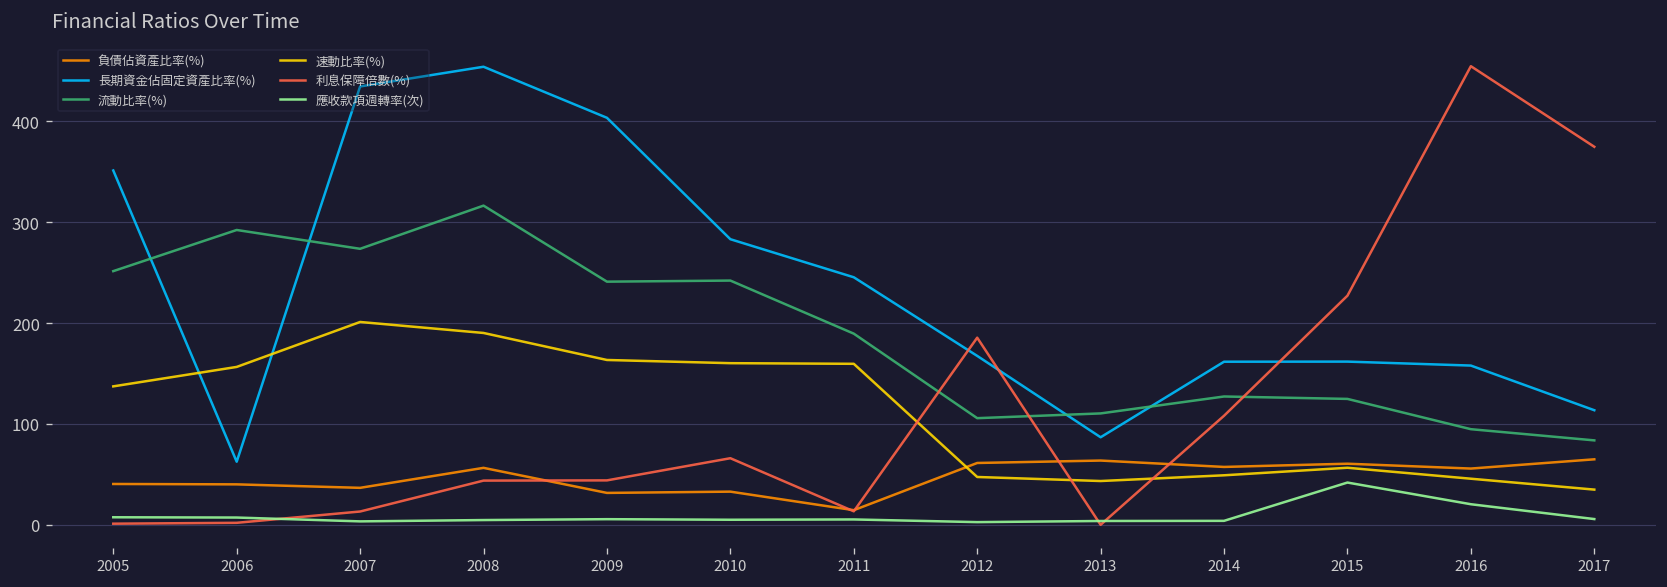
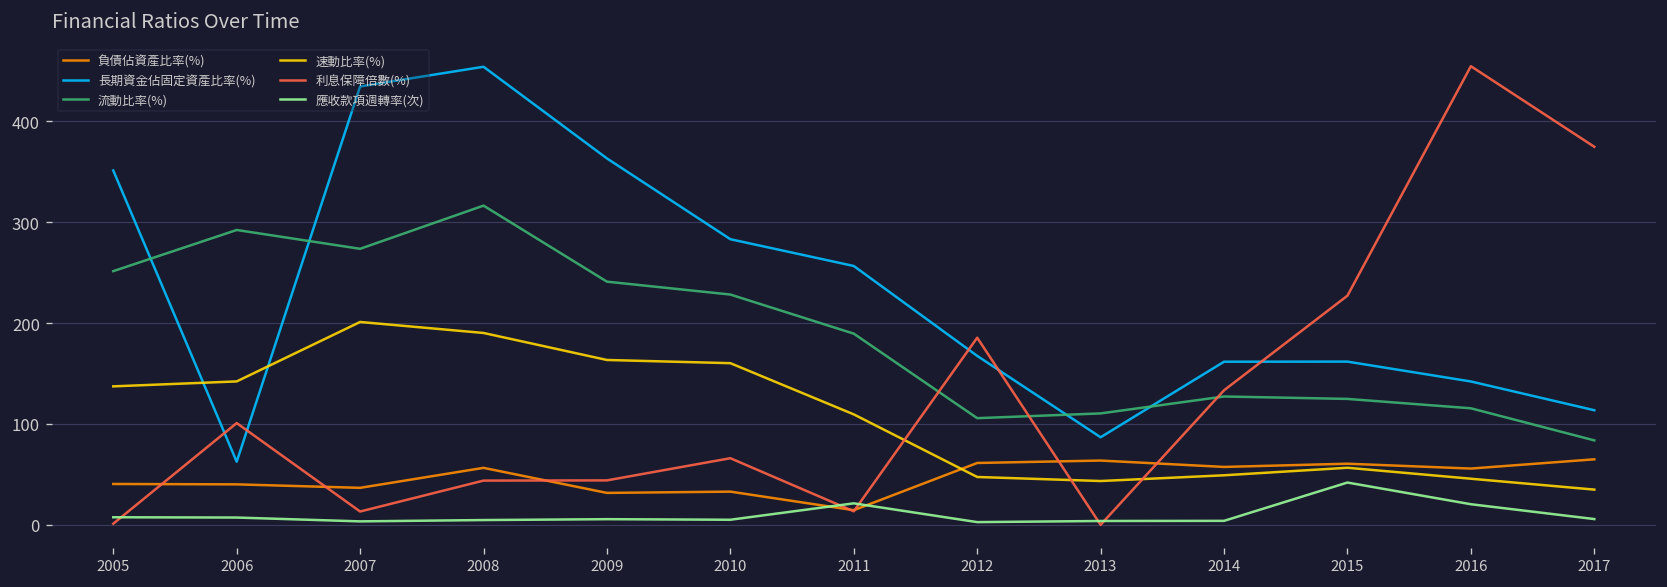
速動比率(%), 2006: 160 -> 140
利息保障倍數(%), 2006: 0 -> 100
長期資金佔固定資產比率(%), 2009: 400 -> 360
流動比率(%), 2010: 240 -> 230
長期資金佔固定資產比率(%), 2011: 250 -> 260
速動比率(%), 2011: 160 -> 110
應收款項週轉率(次), 2011: 10 -> 20
利息保障倍數(%), 2014: 110 -> 130
長期資金佔固定資產比率(%), 2016: 160 -> 140
流動比率(%), 2016: 90 -> 120
